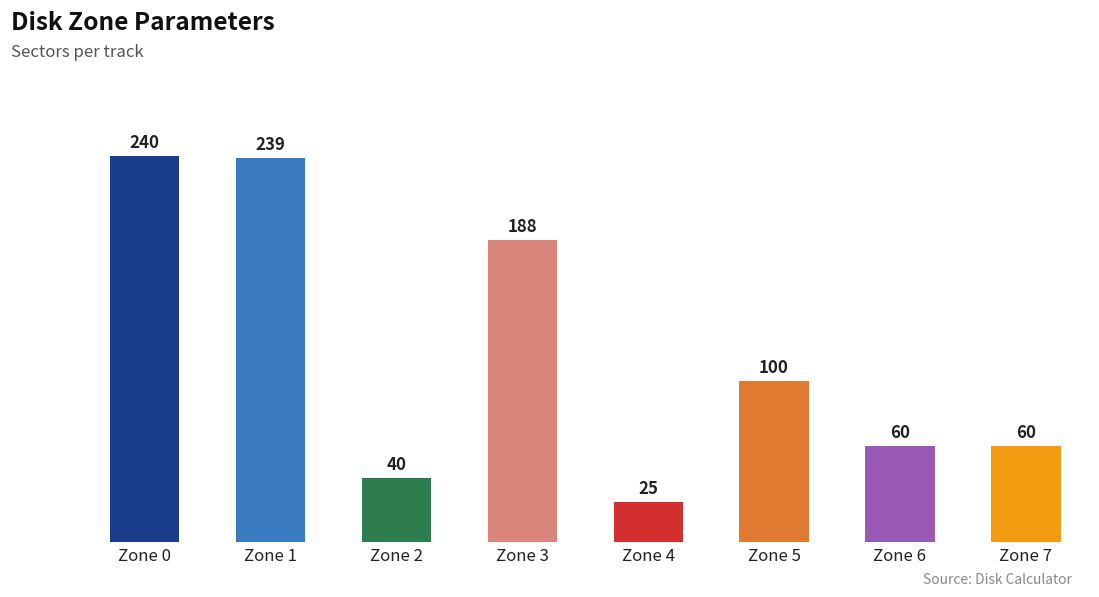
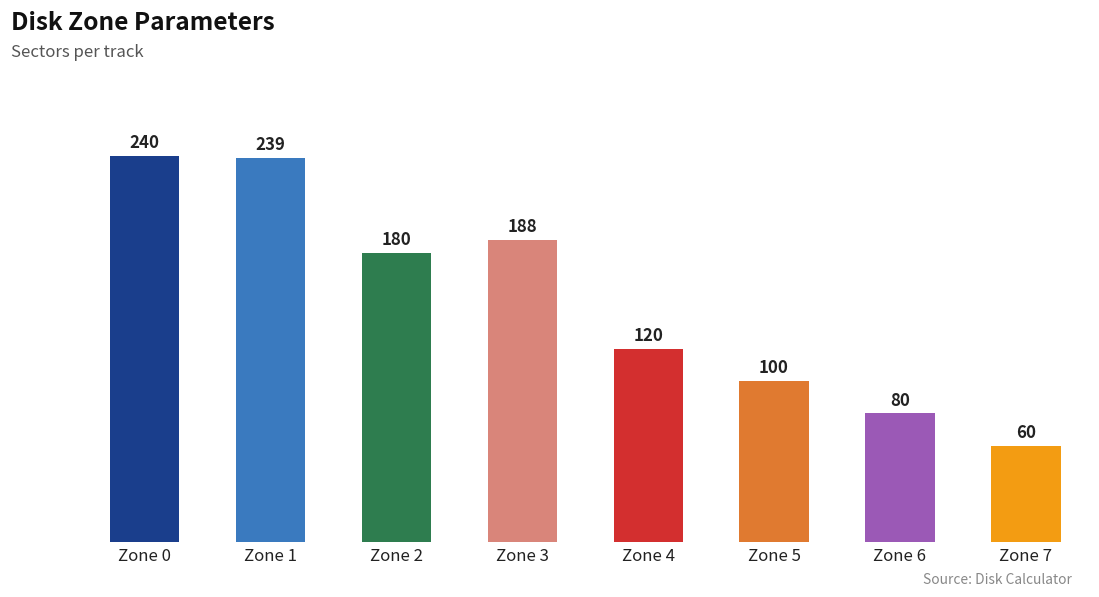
Zone 2: 40 -> 180
Zone 4: 25 -> 120
Zone 6: 60 -> 80
